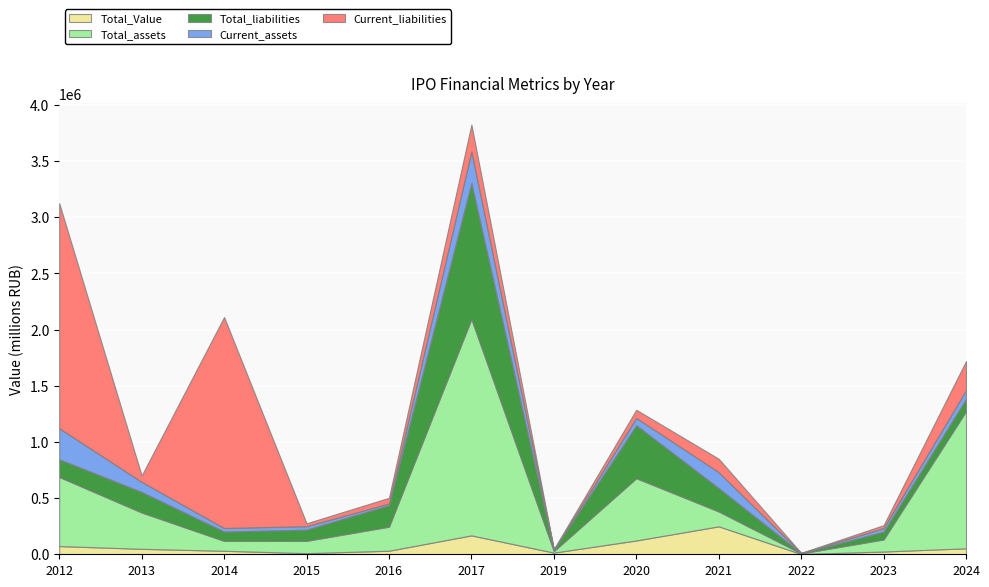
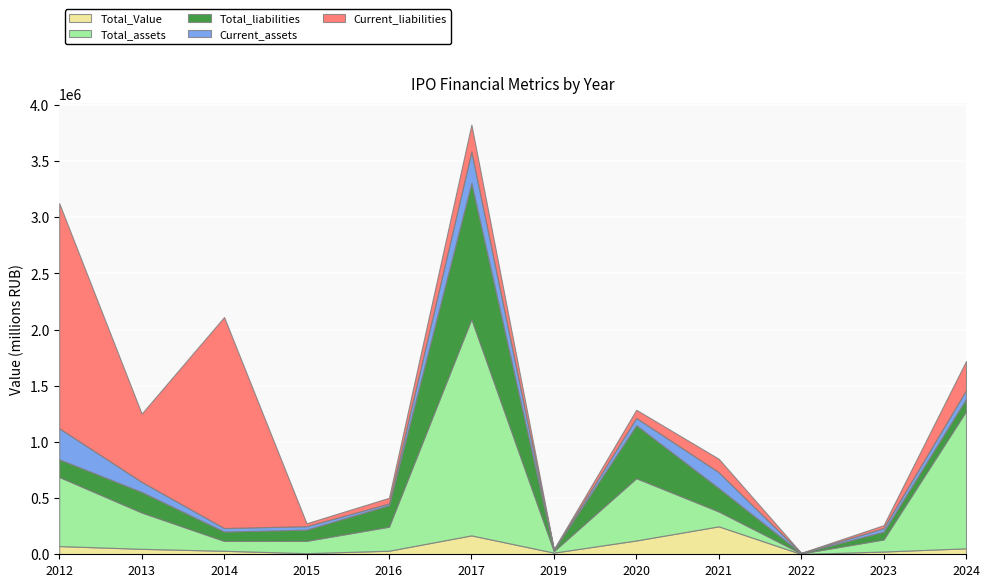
Current_liabilities, 2013: 60000 -> 610000
